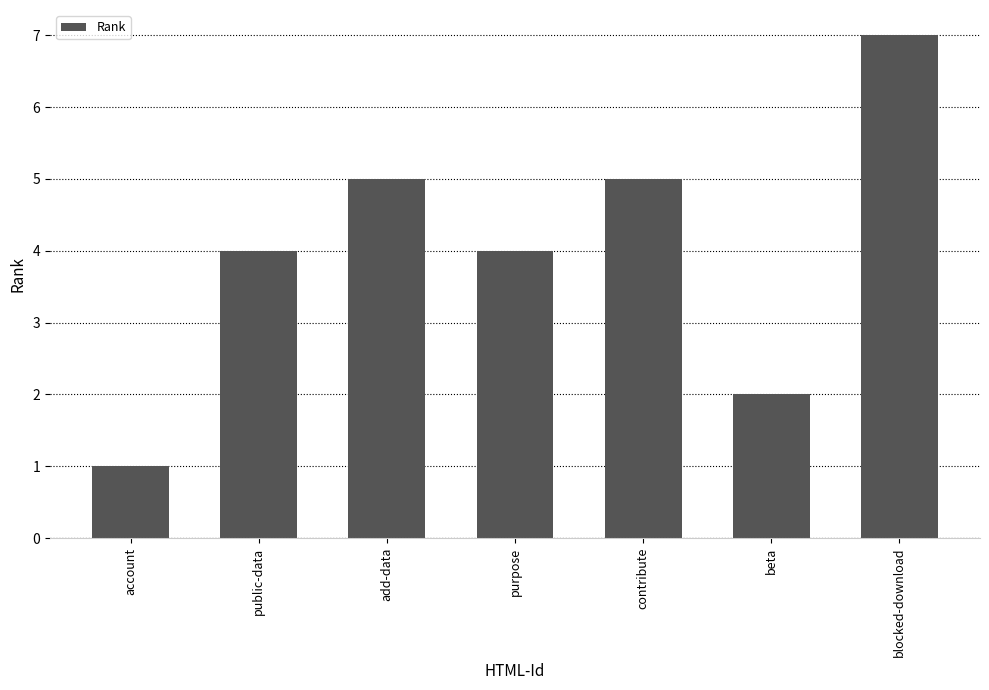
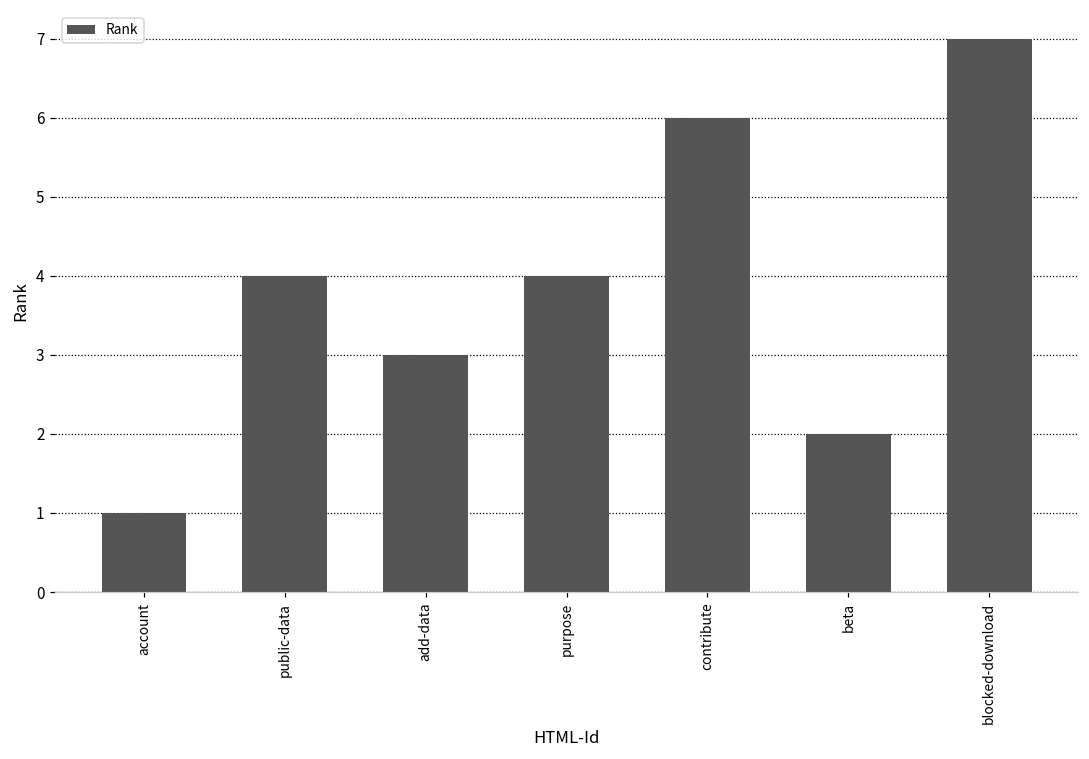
add-data: 5 -> 3
contribute: 5 -> 6
